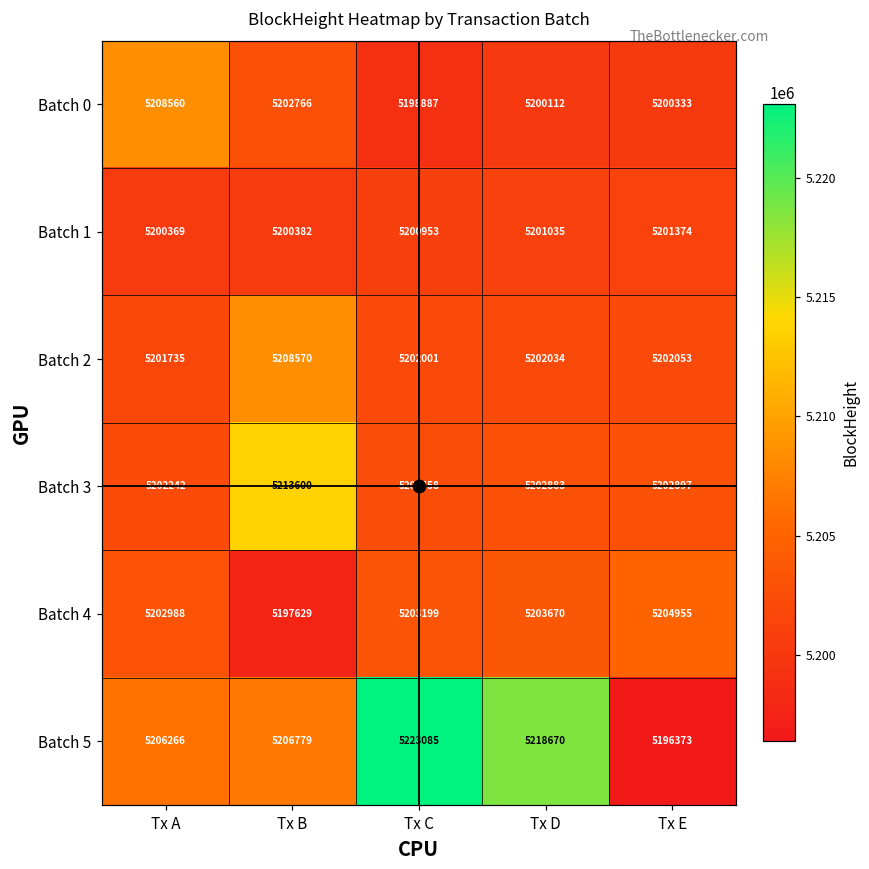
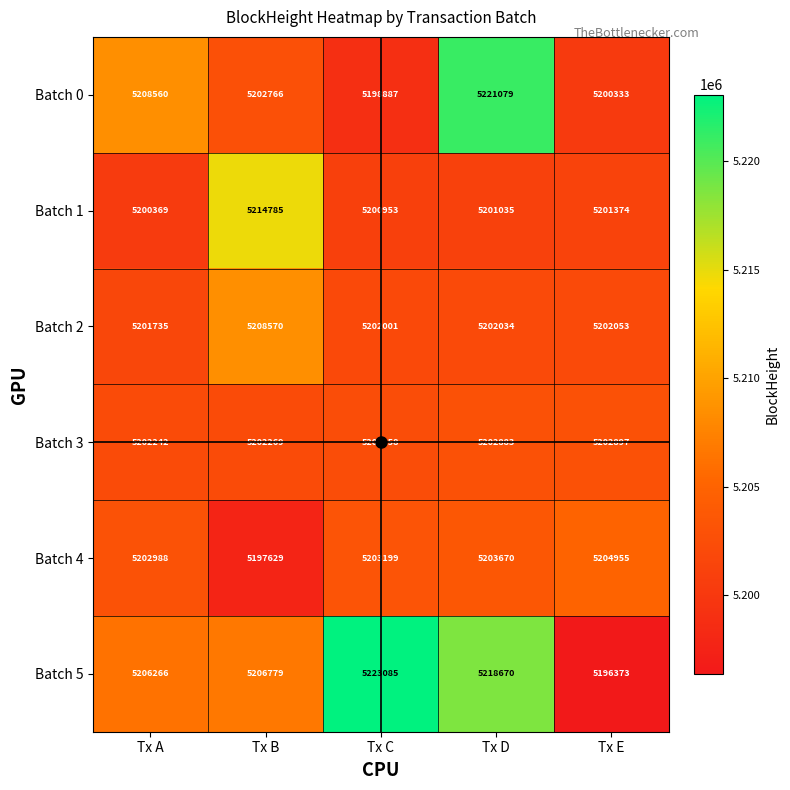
Batch 0, Tx D: 5200112 -> 5221079
Batch 1, Tx B: 5200382 -> 5214785
Batch 3, Tx B: 5213600 -> 5202269
